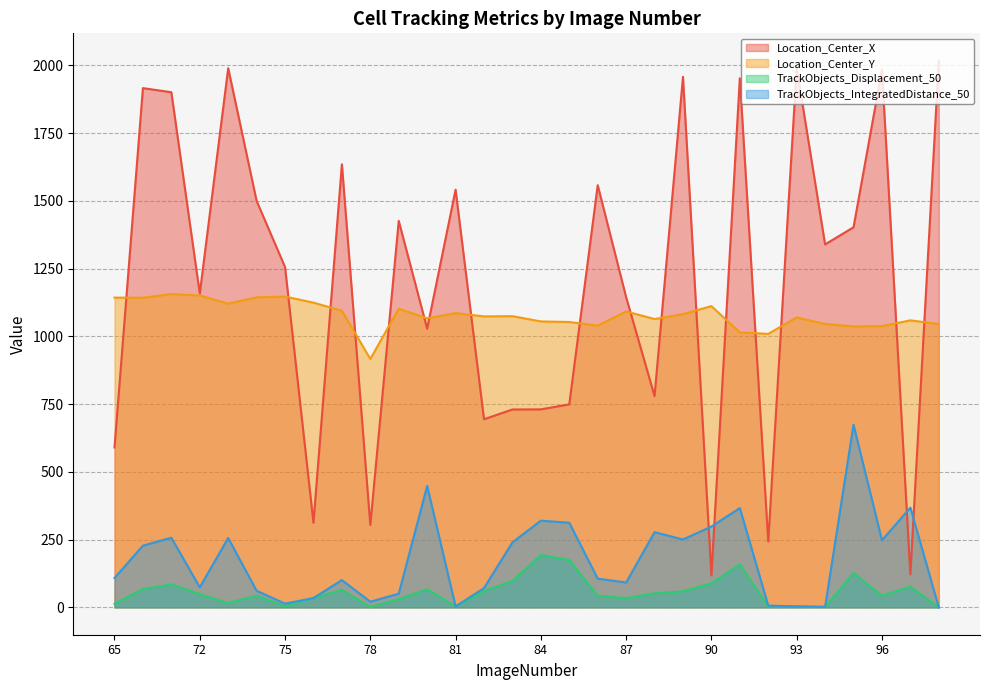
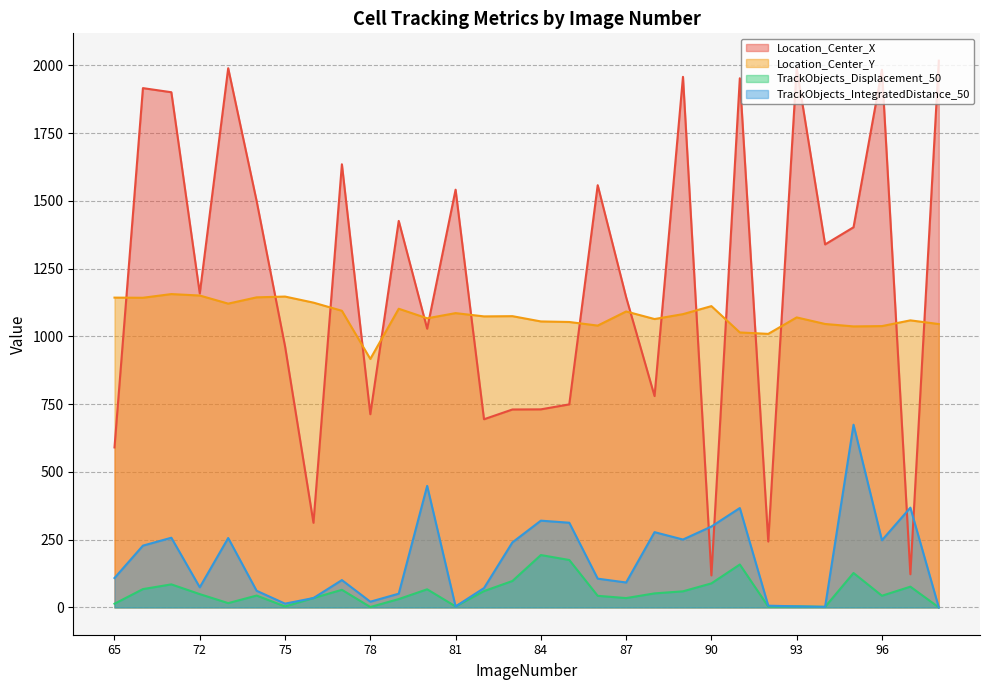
Location_Center_X, 75: 1260 -> 960
Location_Center_X, 78: 300 -> 710
